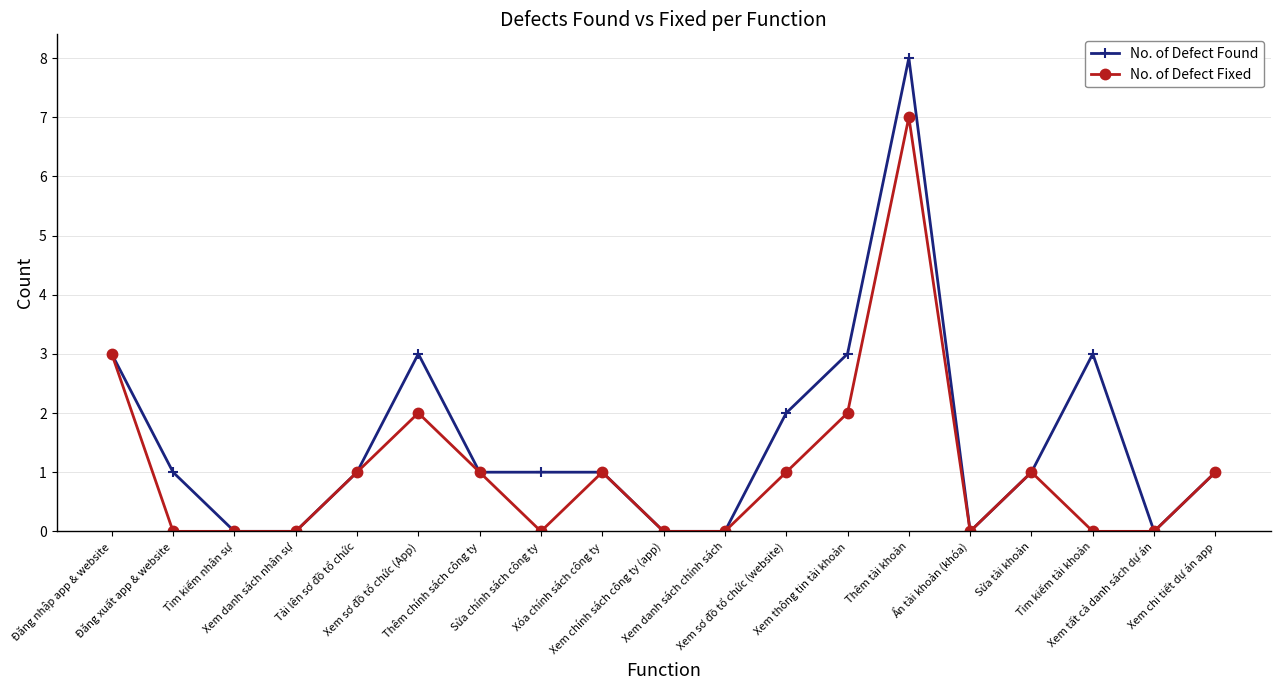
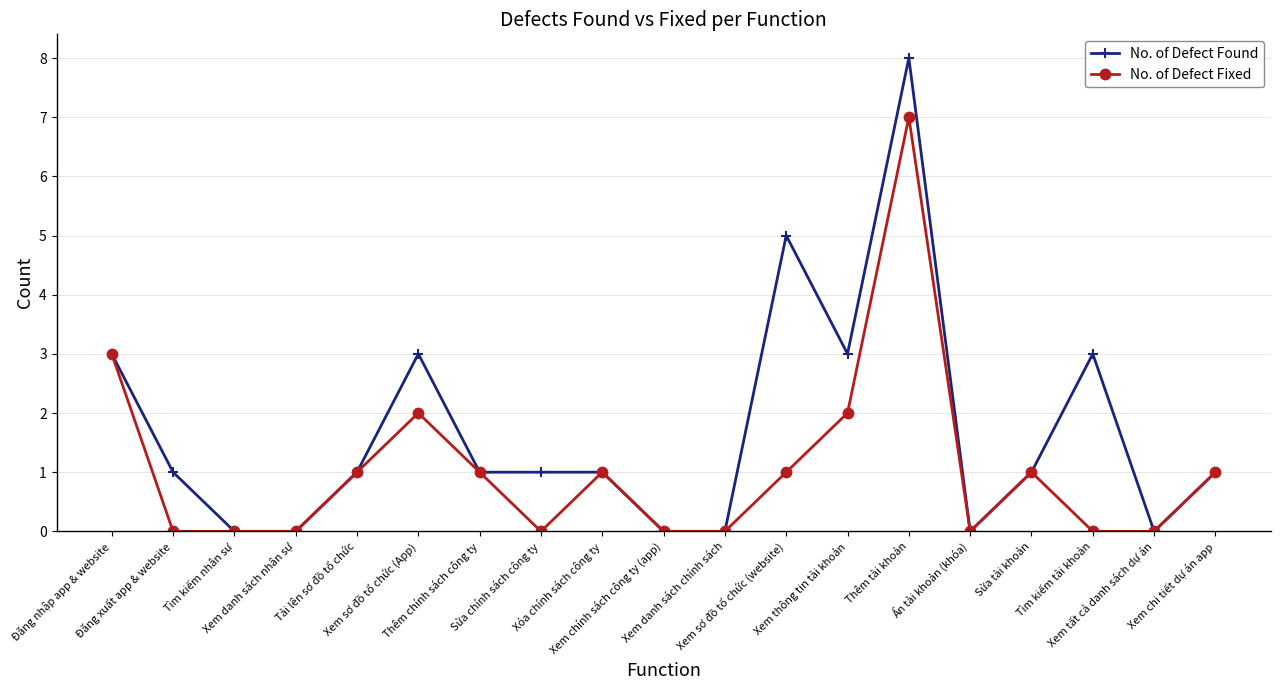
No. of Defect Found, Xem sơ đồ tổ chức (website): 2 -> 5
